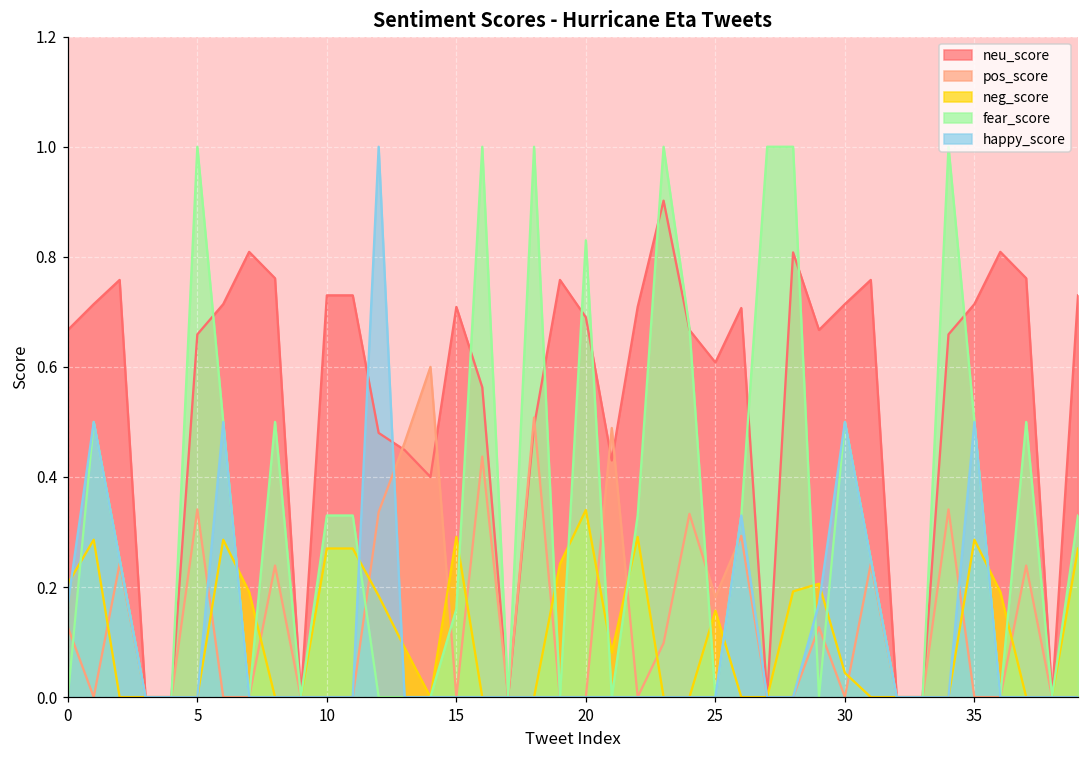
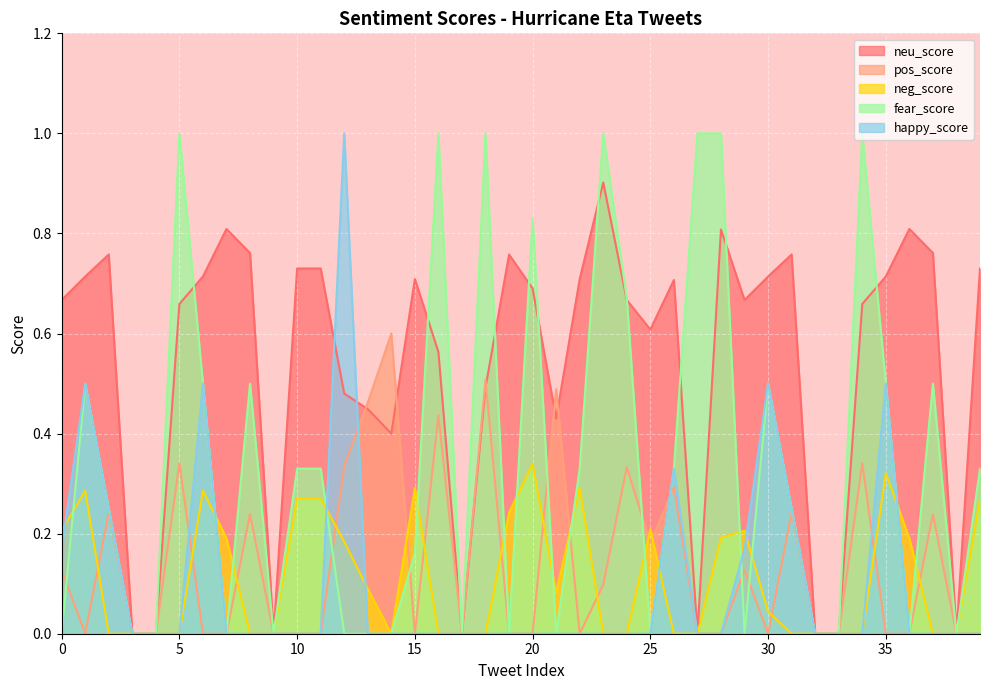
neg_score, 25: 0.16 -> 0.21
neg_score, 35: 0.29 -> 0.32
